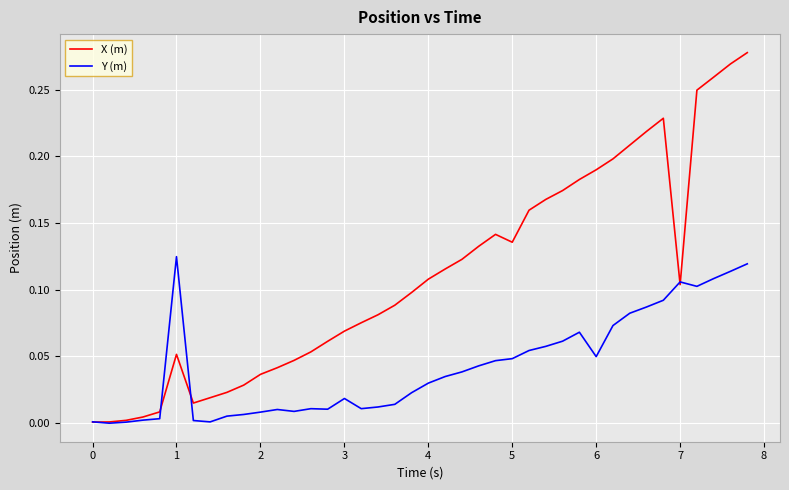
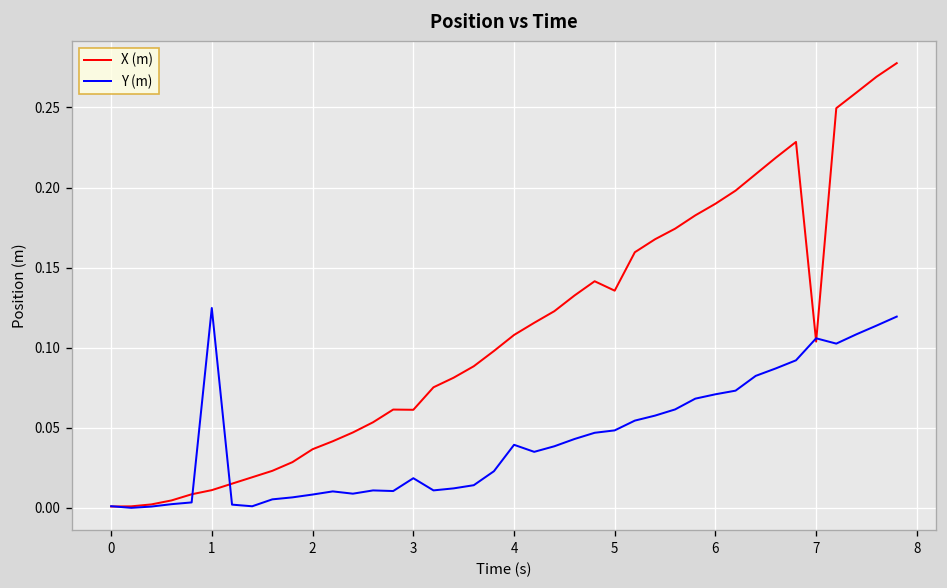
X (m), 1: 0.052 -> 0.011
X (m), 3: 0.069 -> 0.061
Y (m), 4: 0.030 -> 0.039
Y (m), 6: 0.050 -> 0.071
